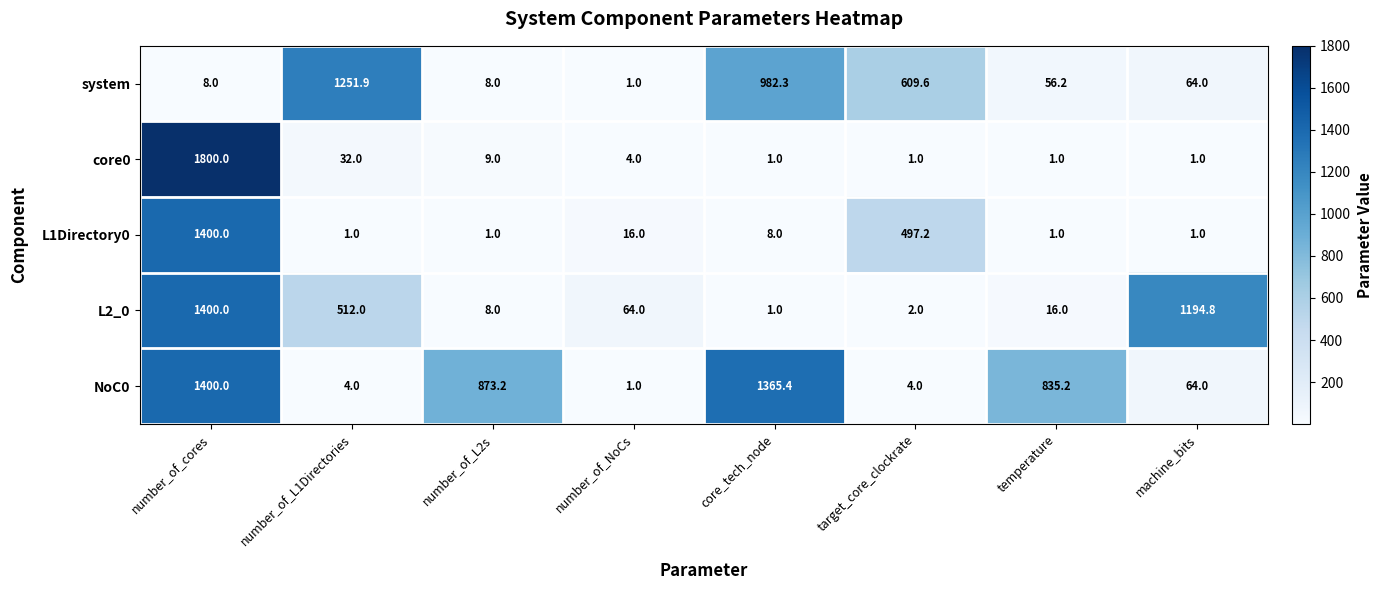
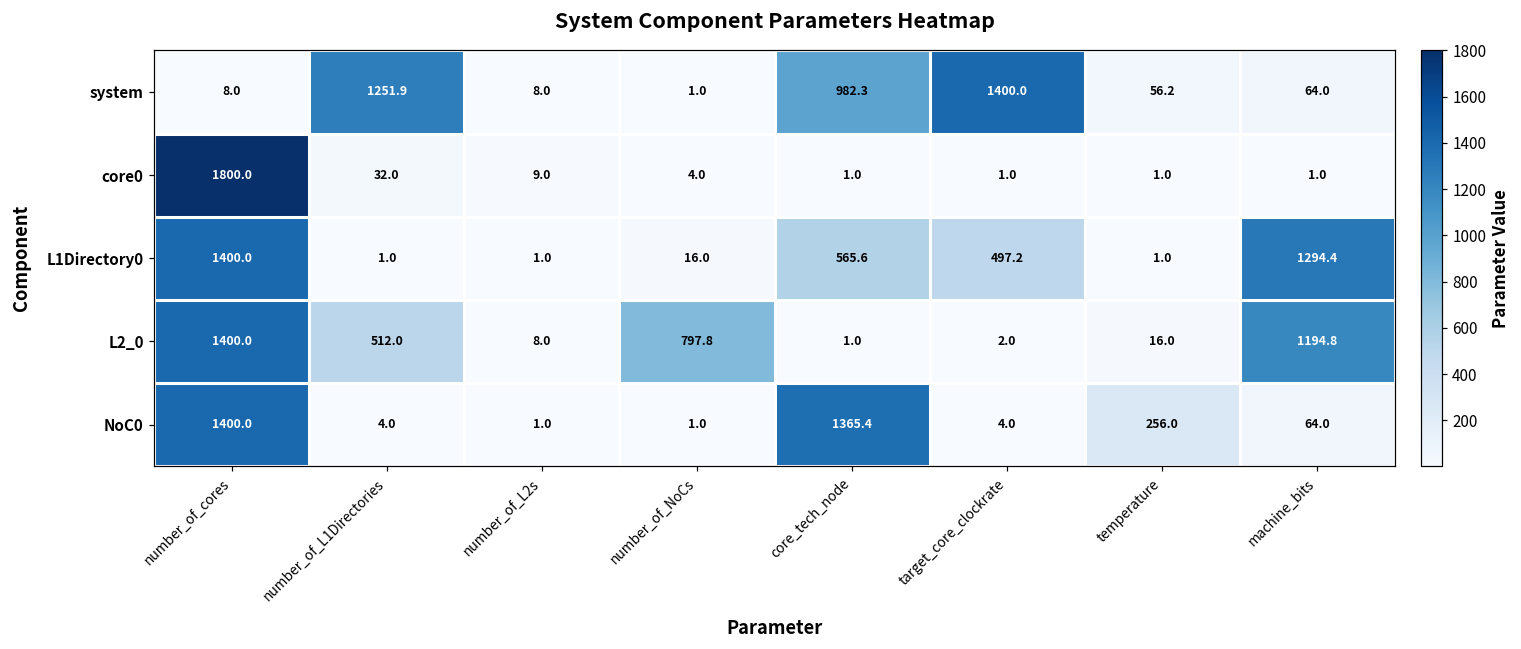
system, target_core_clockrate: 609.6 -> 1400.0
L1Directory0, core_tech_node: 8.0 -> 565.6
L1Directory0, machine_bits: 1.0 -> 1294.4
L2_0, number_of_NoCs: 64.0 -> 797.8
NoC0, number_of_L2s: 873.2 -> 1.0
NoC0, temperature: 835.2 -> 256.0
